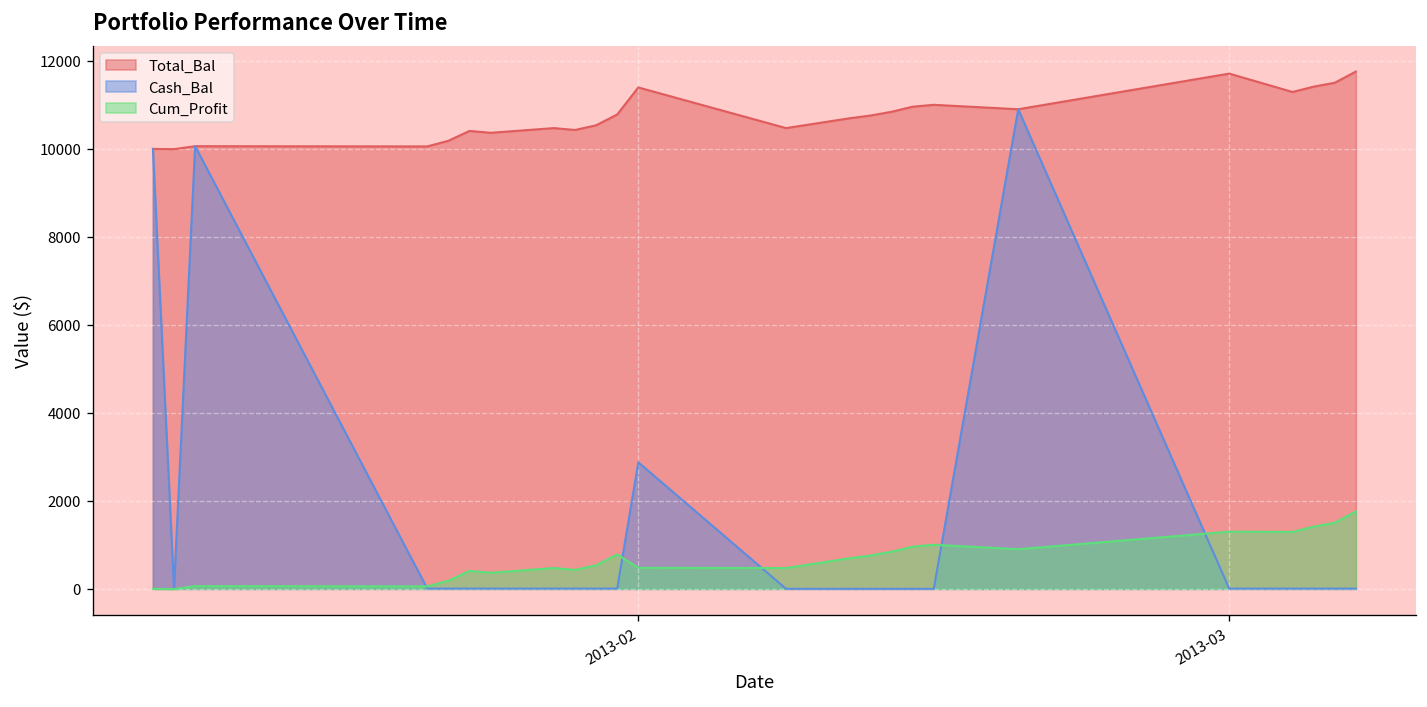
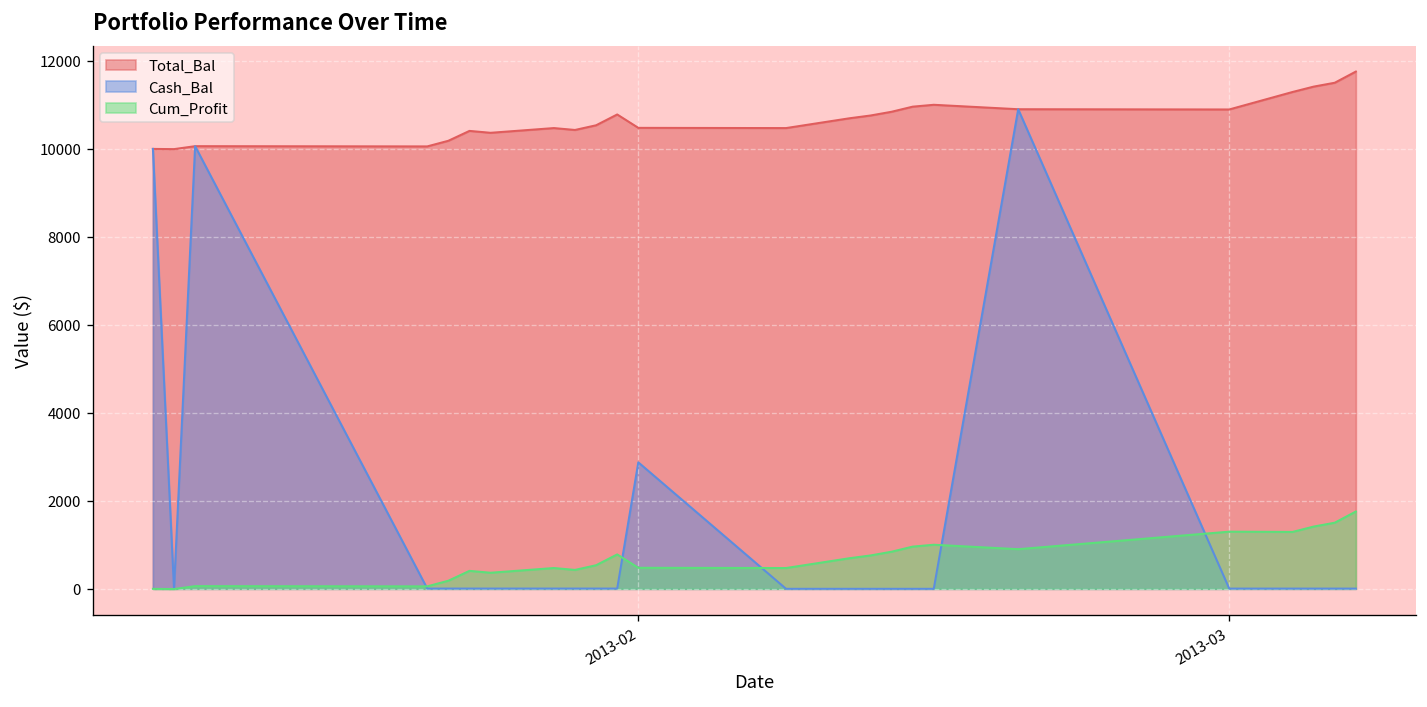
Total_Bal, 2013-02: 11400 -> 10500
Total_Bal, 2013-03: 11700 -> 10900
